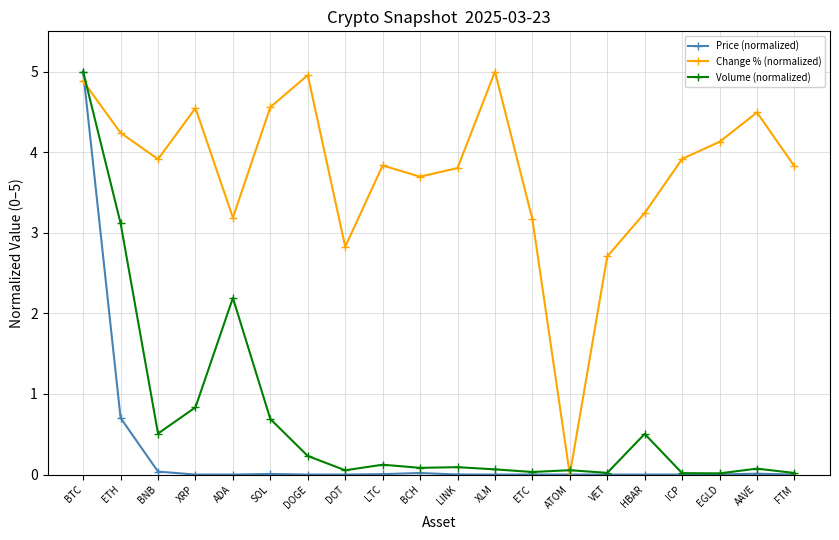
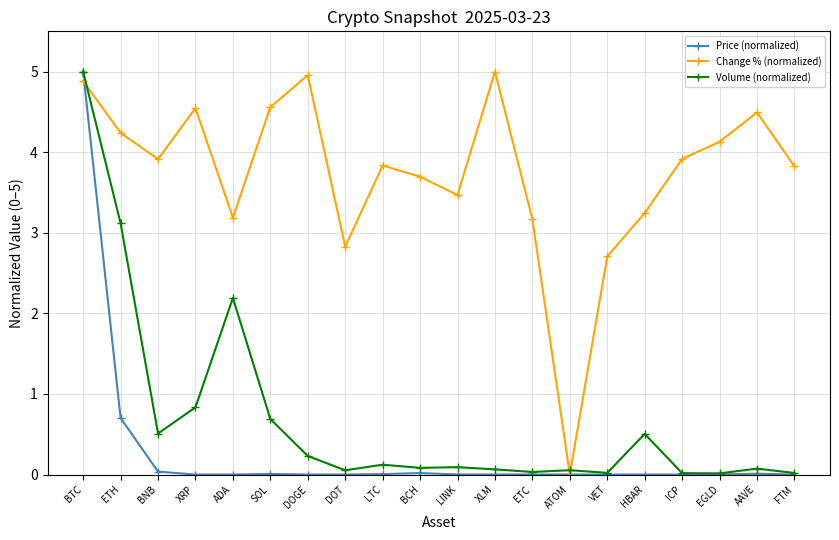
Change % (normalized), LINK: 3.8 -> 3.5
